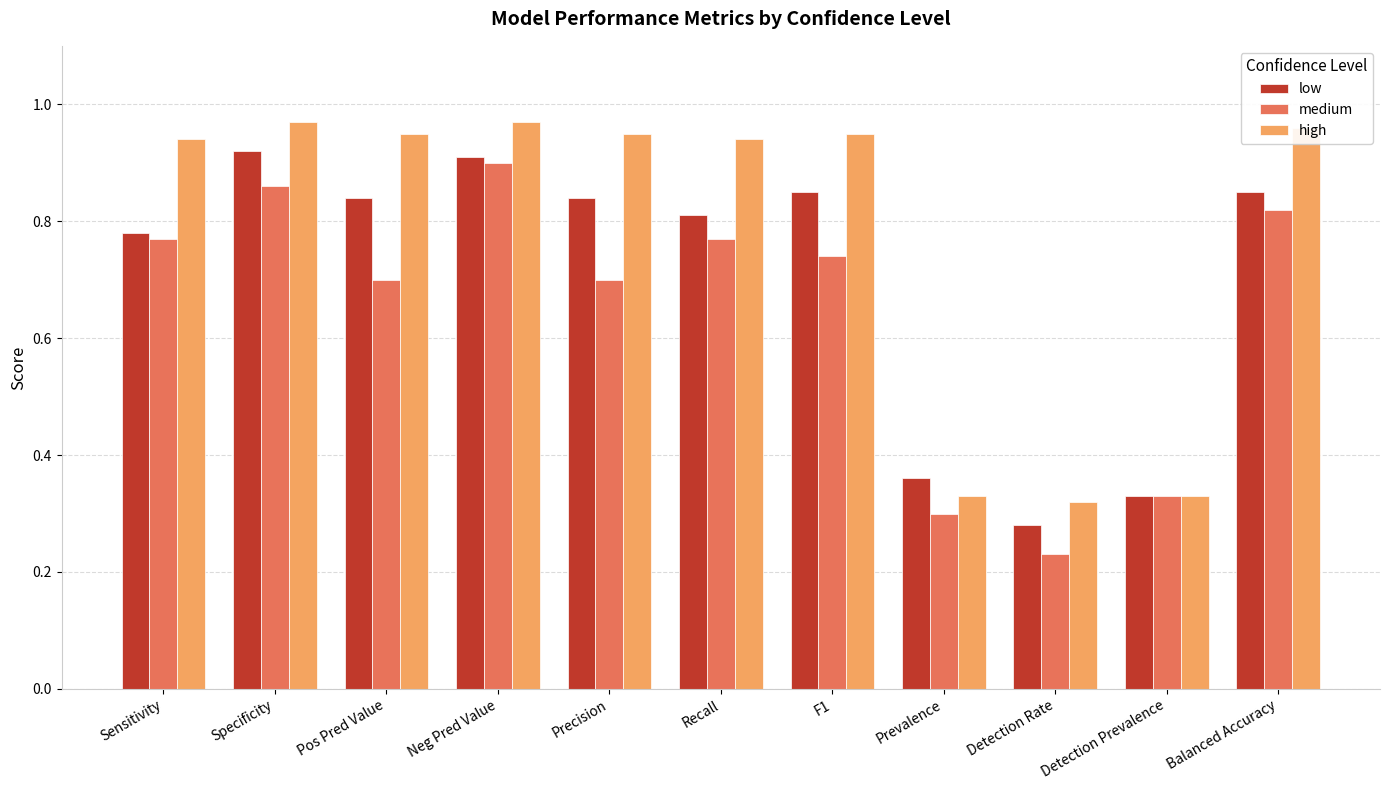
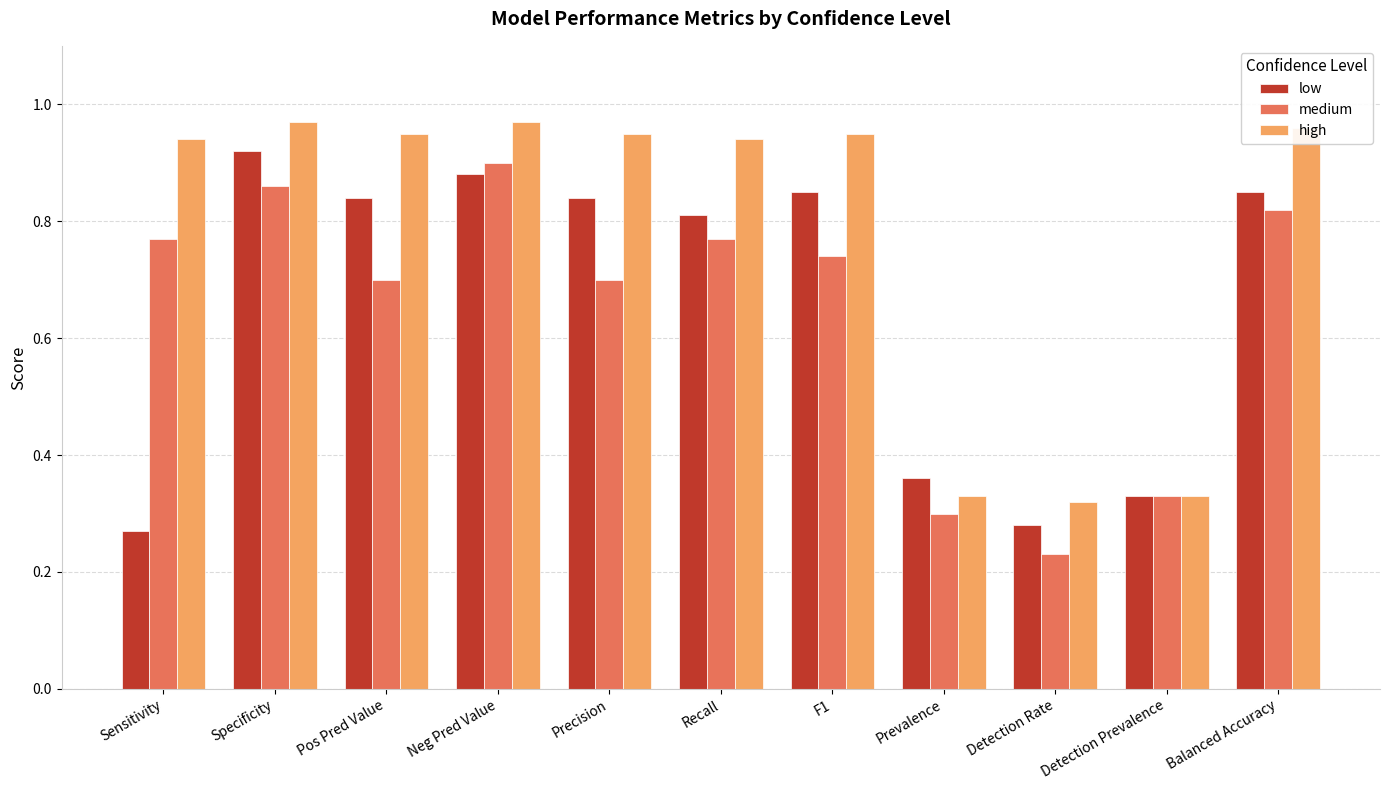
low, Sensitivity: 0.78 -> 0.27
low, Neg Pred Value: 0.91 -> 0.88
